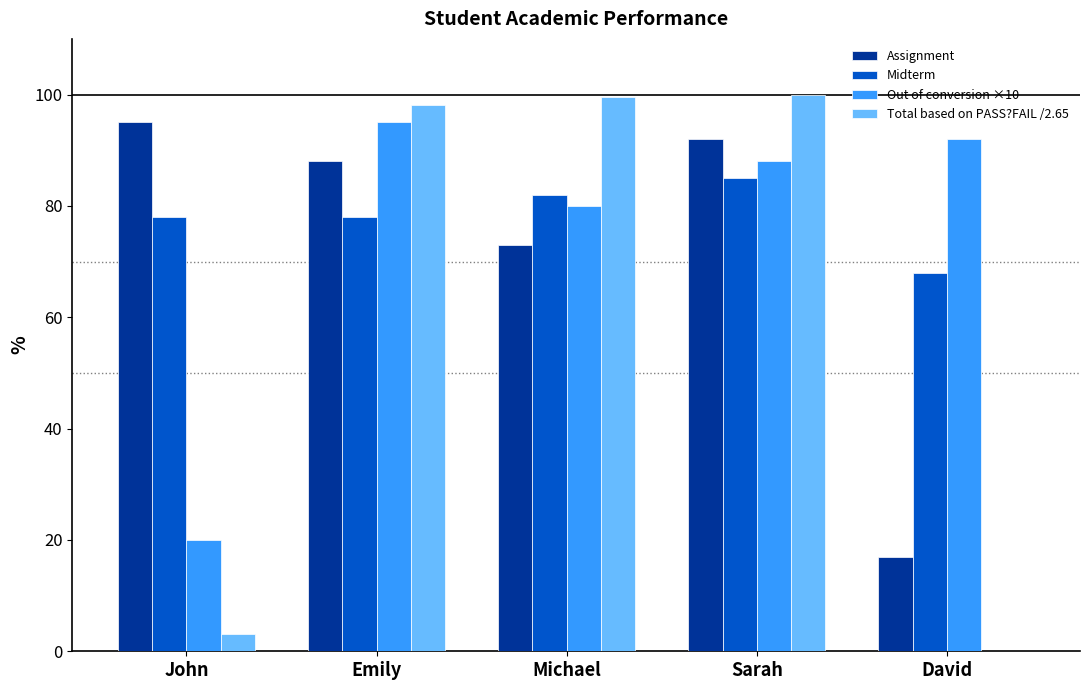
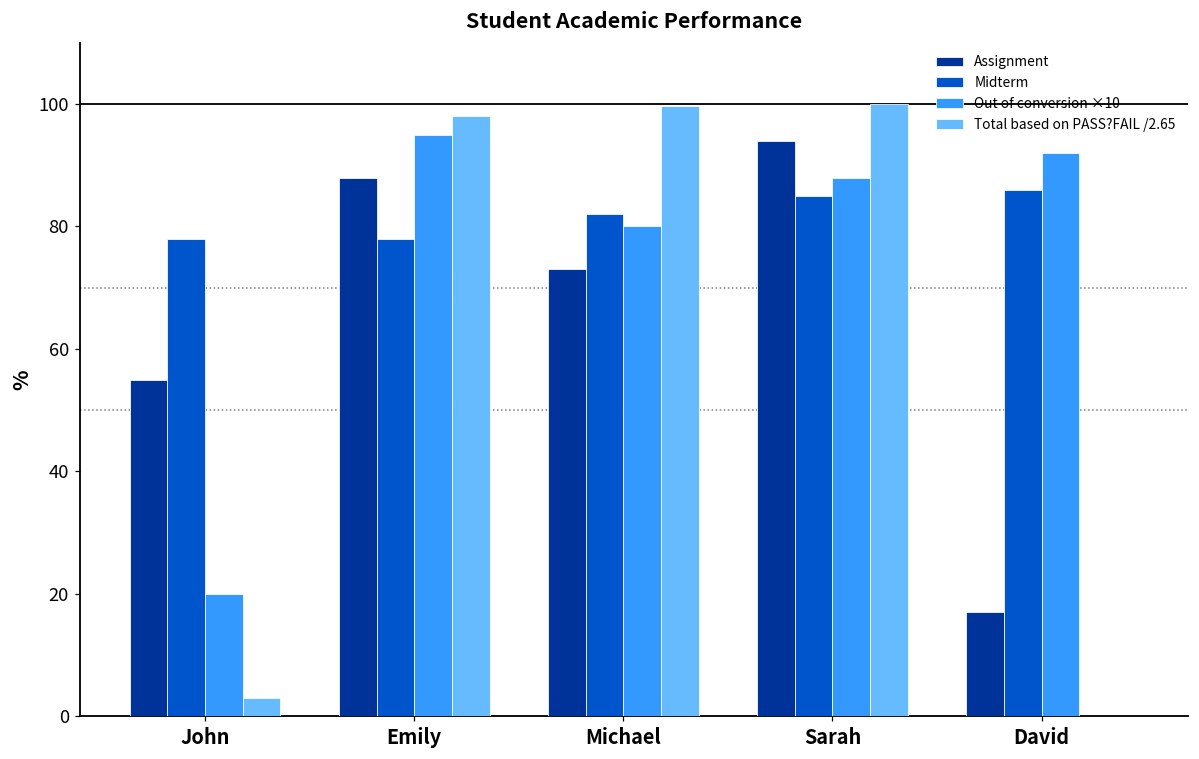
Assignment, John: 95 -> 55
Assignment, Sarah: 92 -> 94
Midterm, David: 68 -> 86
